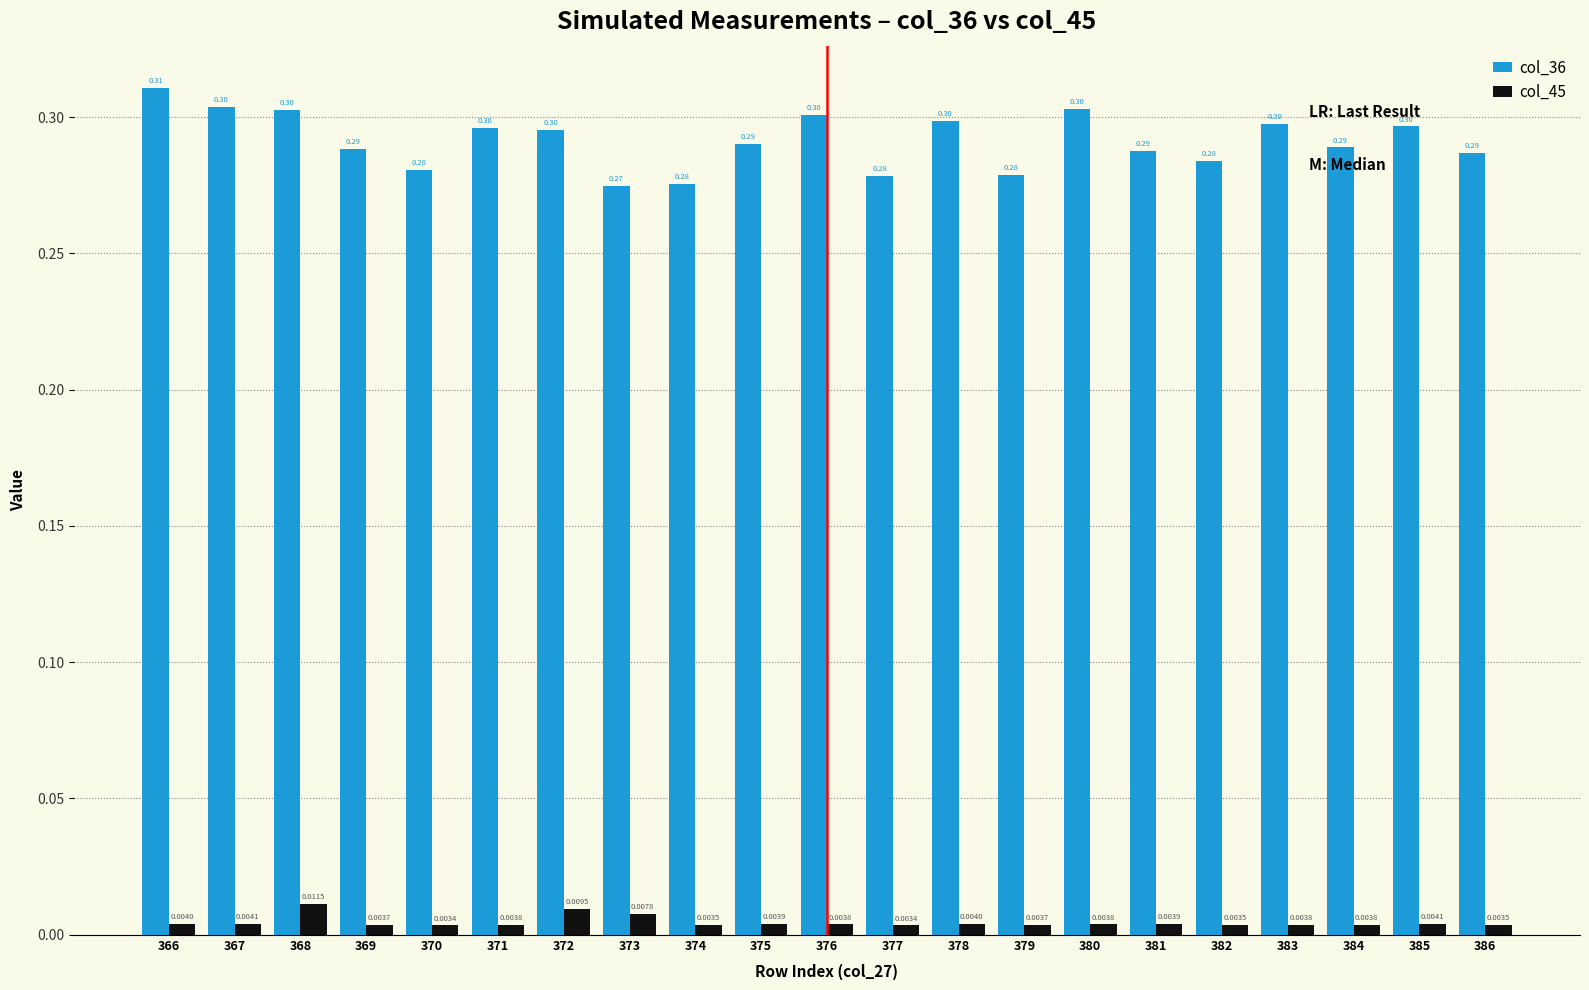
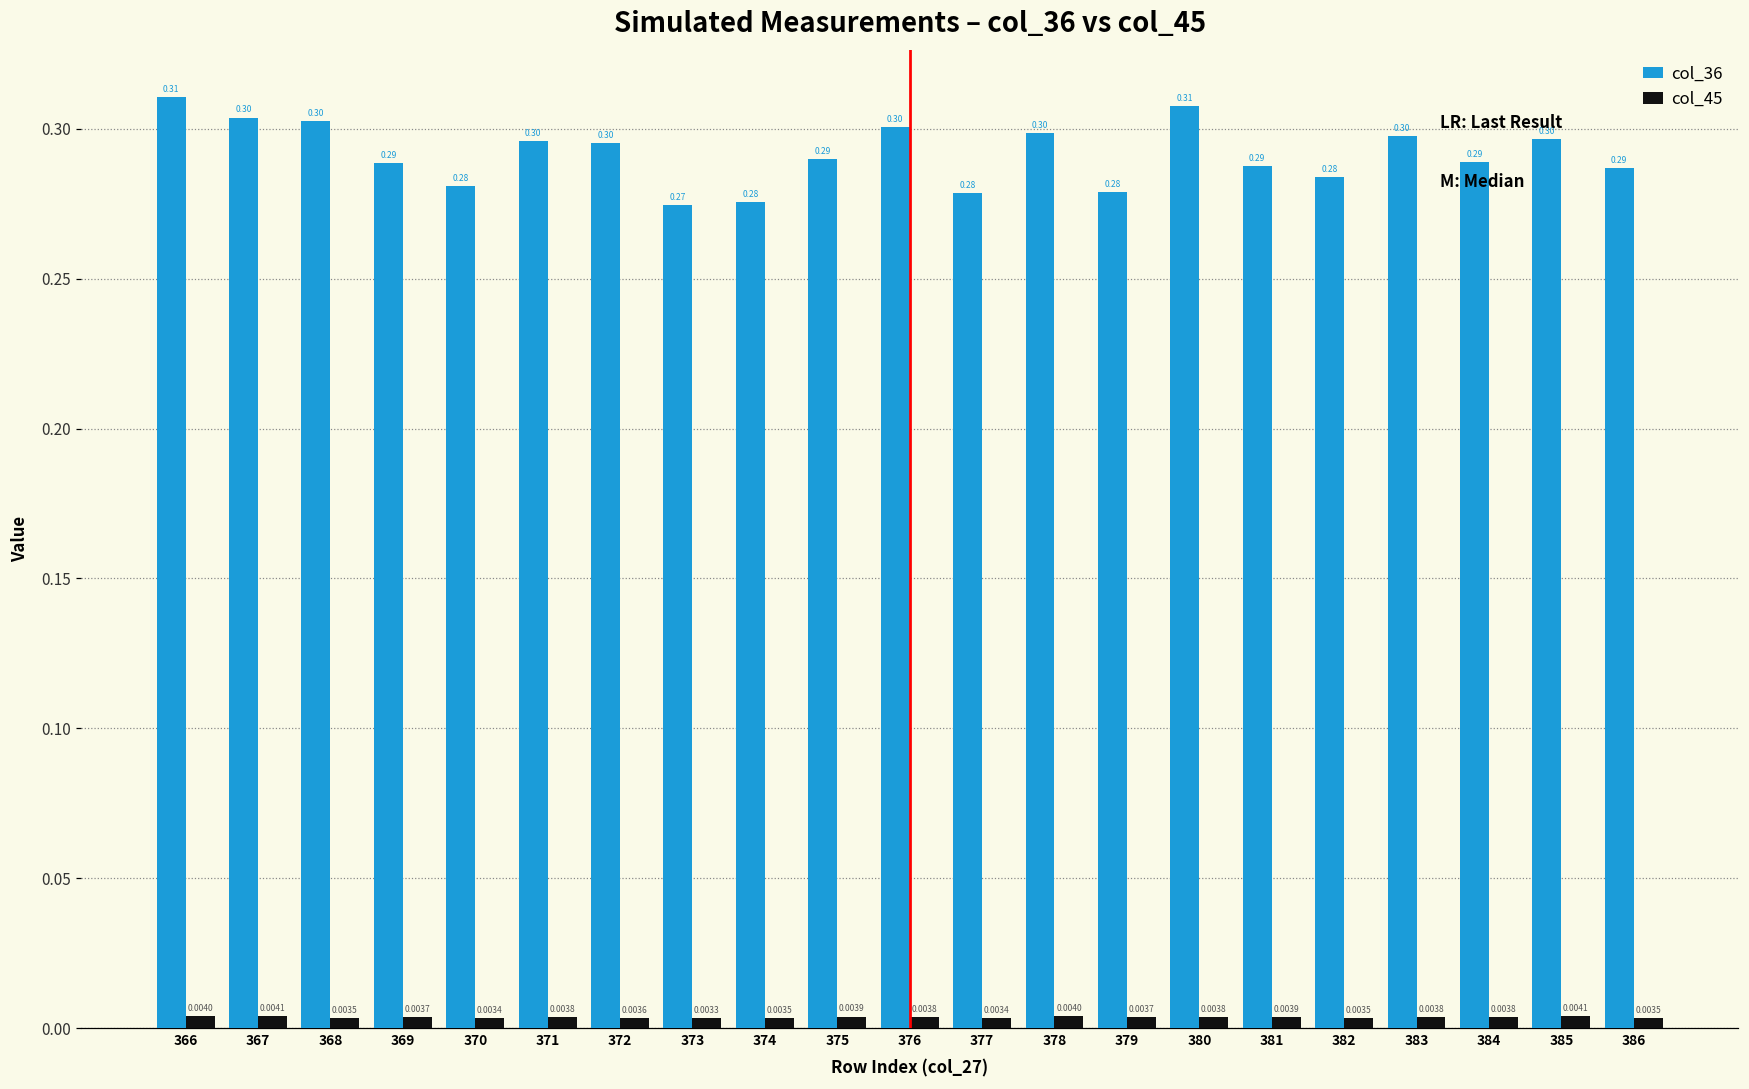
col_45, 368: 0.0115 -> 0.0035
col_45, 372: 0.0095 -> 0.0036
col_45, 373: 0.0078 -> 0.0033
col_36, 380: 0.30 -> 0.31
